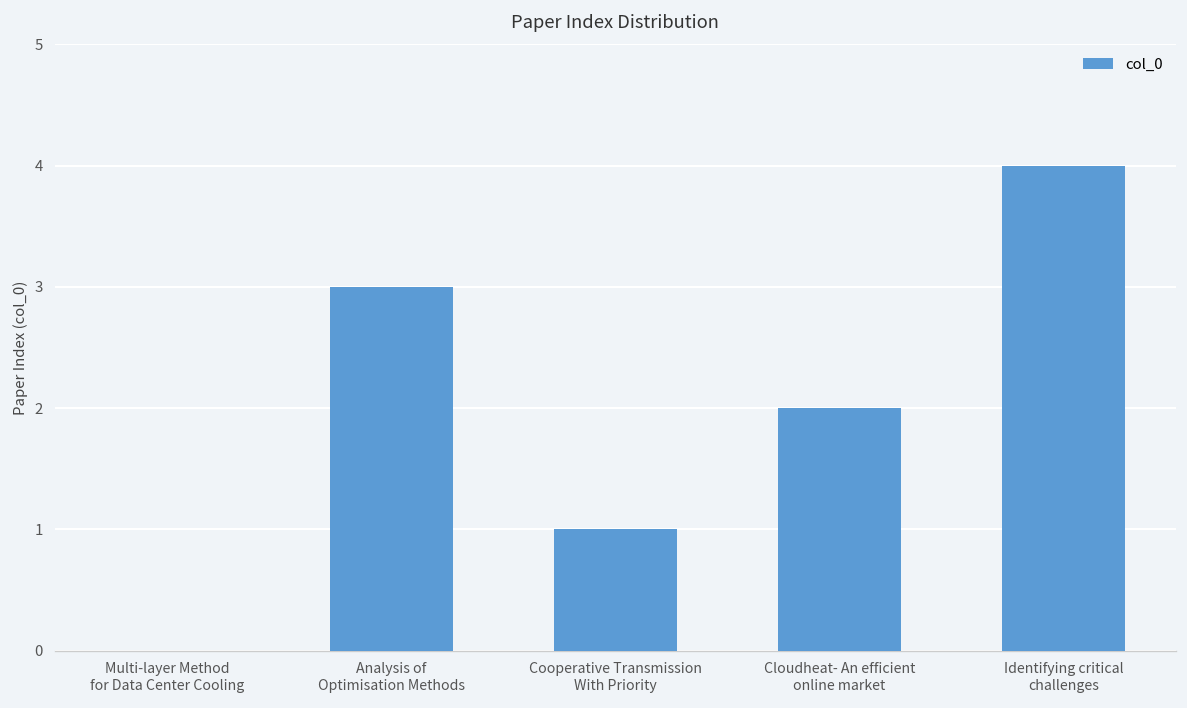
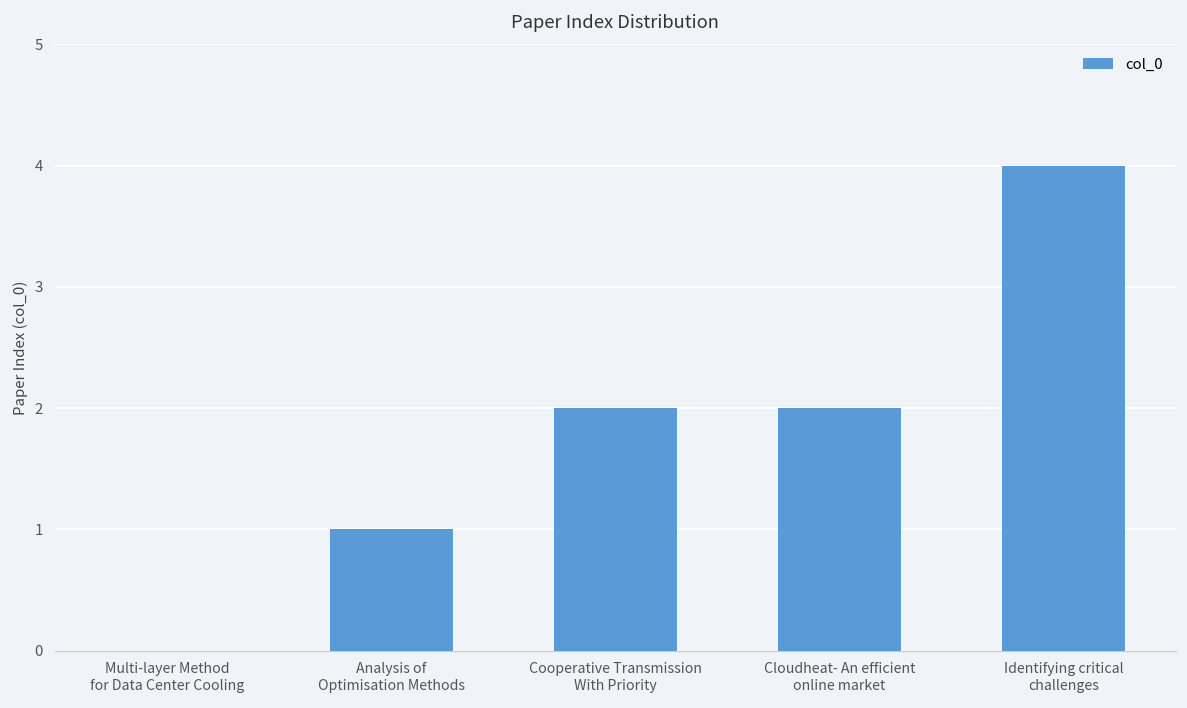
Analysis of Optimisation Methods: 3 -> 1
Cooperative Transmission With Priority: 1 -> 2
